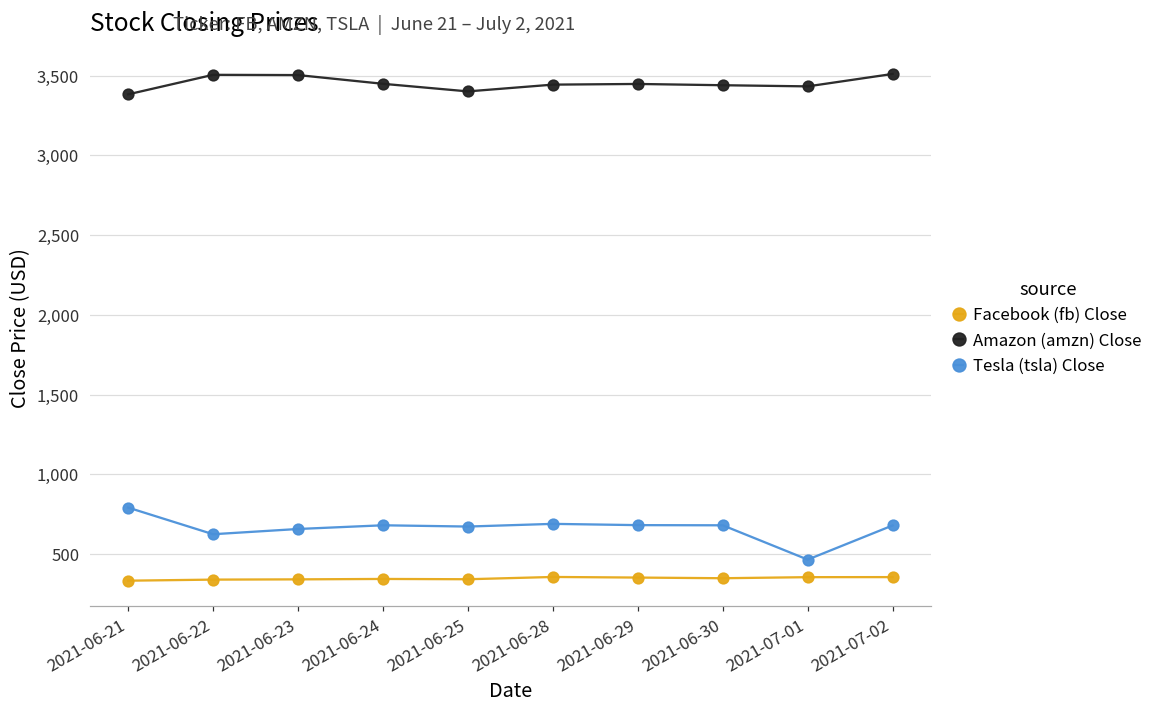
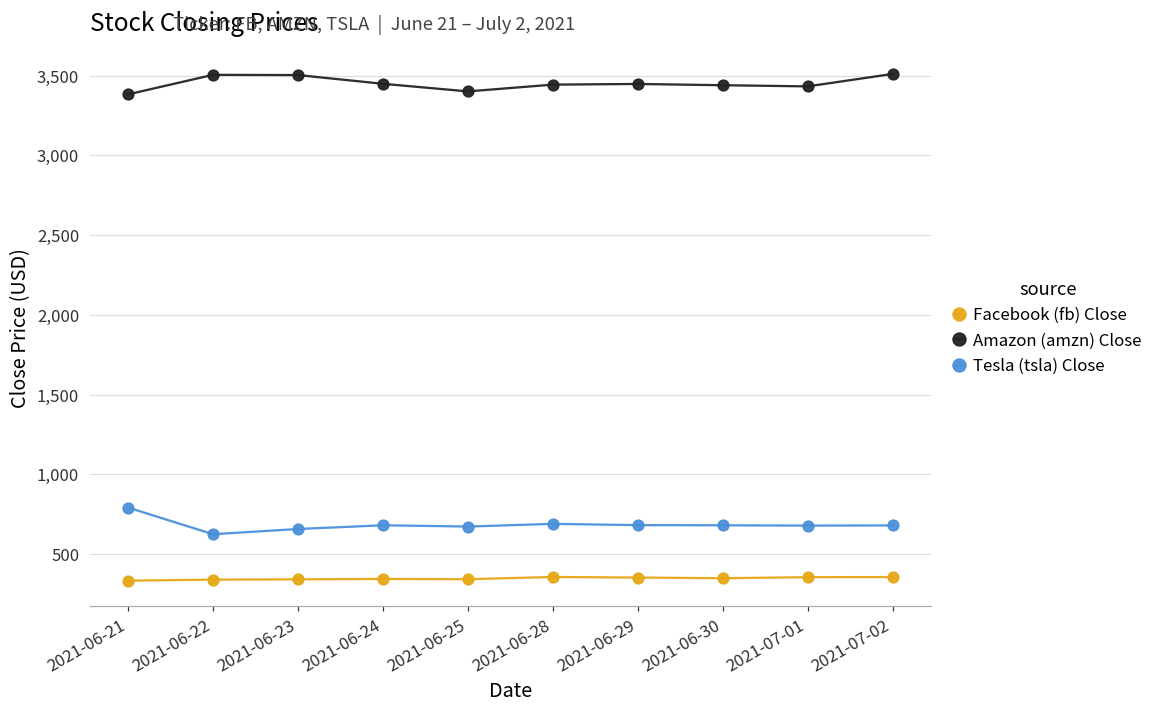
Tesla (tsla) Close, 2021-07-01: 460 -> 680
